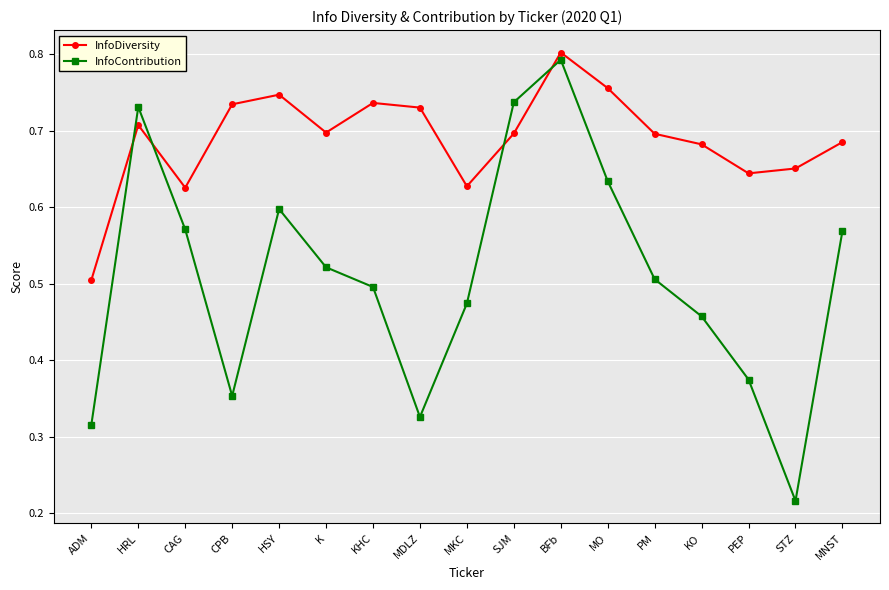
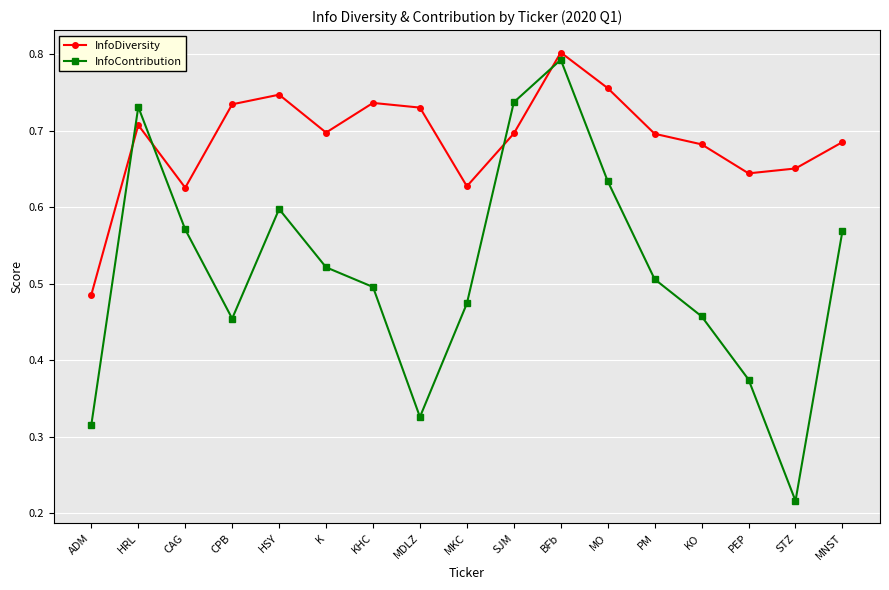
InfoDiversity, ADM: 0.50 -> 0.49
InfoContribution, CPB: 0.35 -> 0.45
